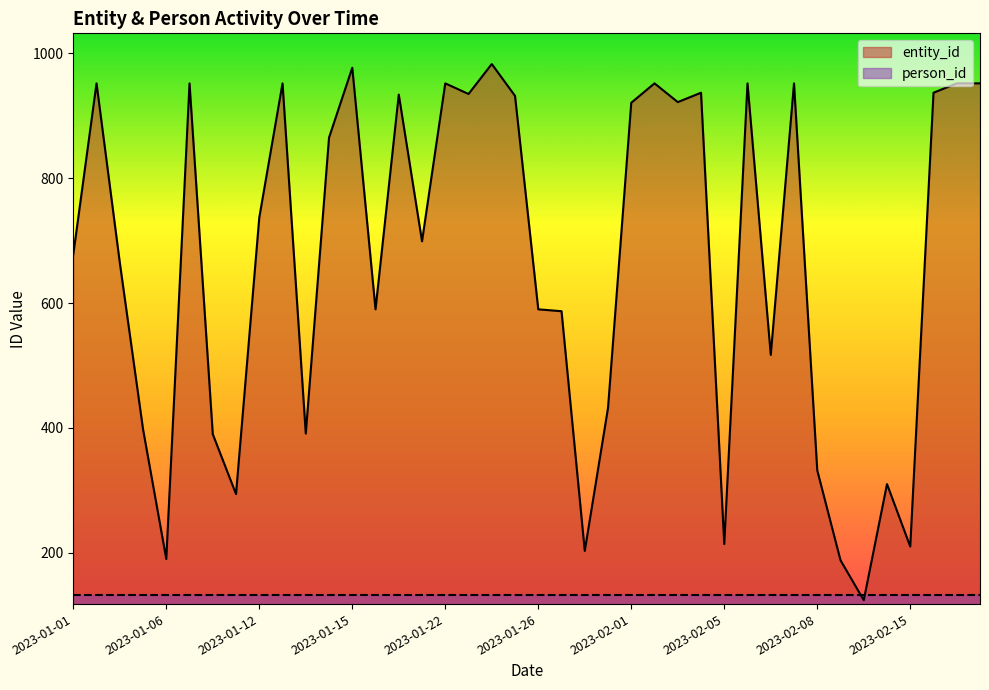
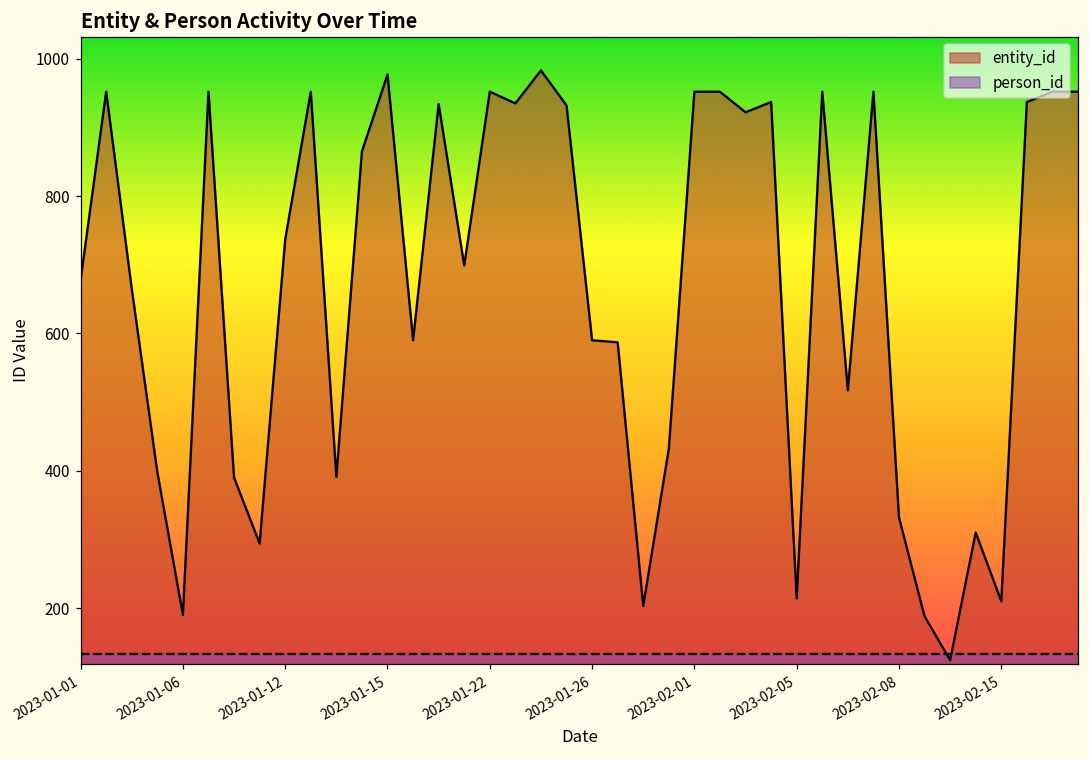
entity_id, 2023-02-01: 920 -> 950
